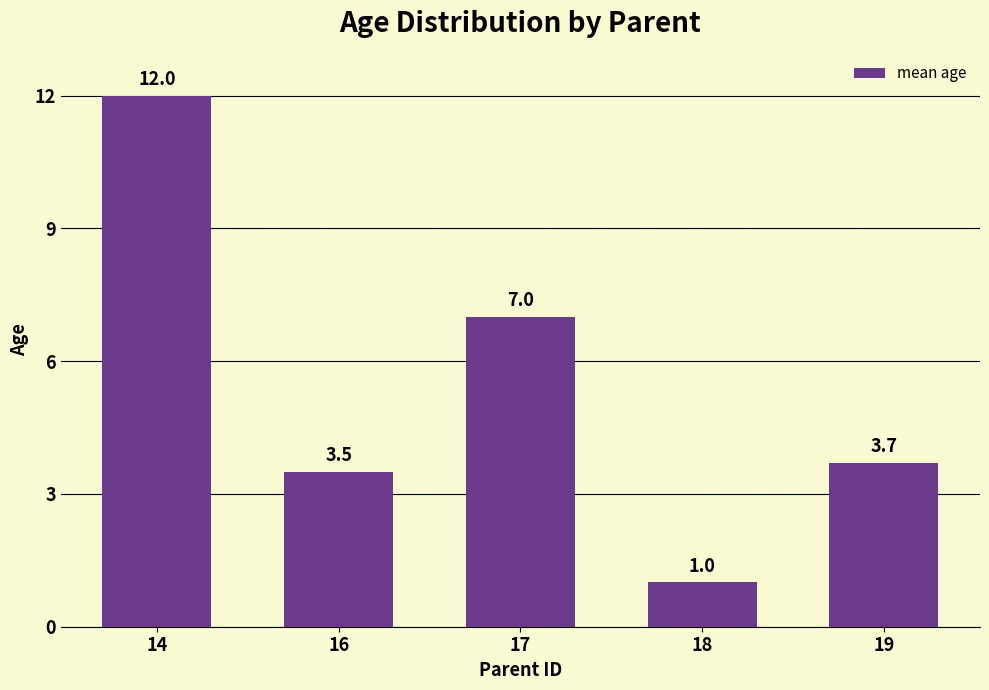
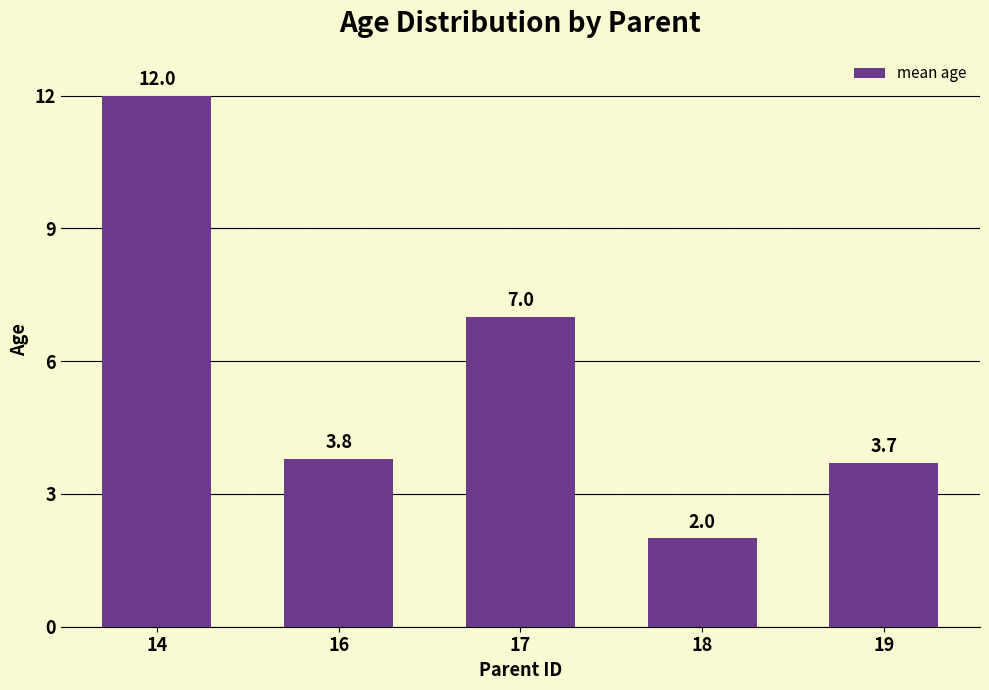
16: 3.5 -> 3.8
18: 1.0 -> 2.0
